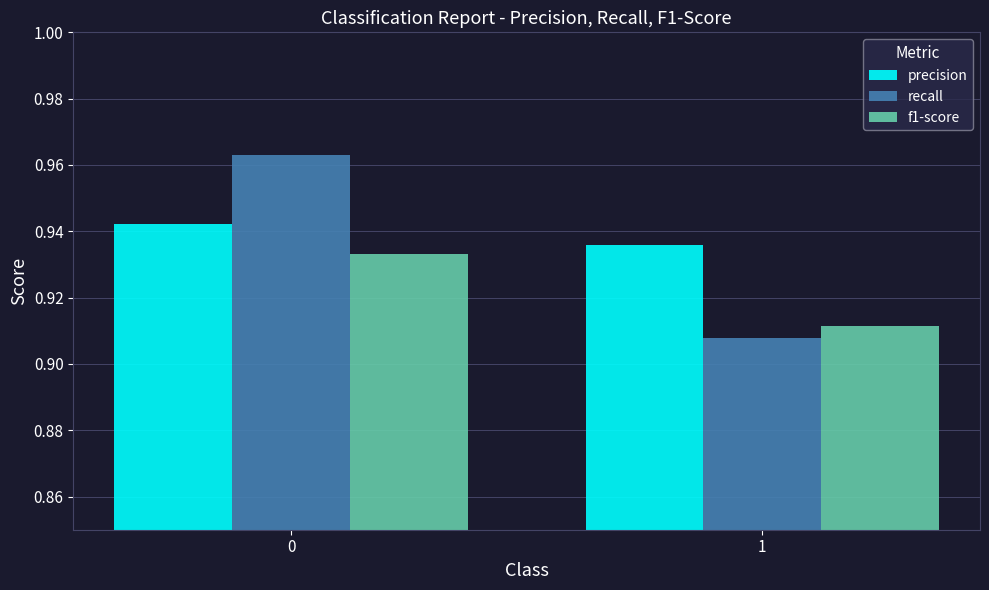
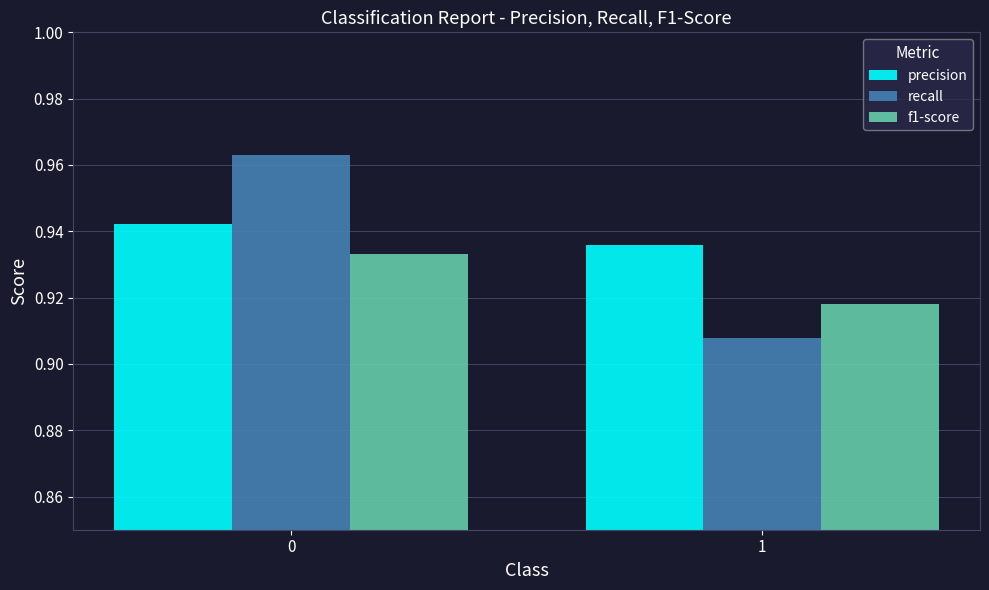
f1-score, 1: 0.912 -> 0.918
